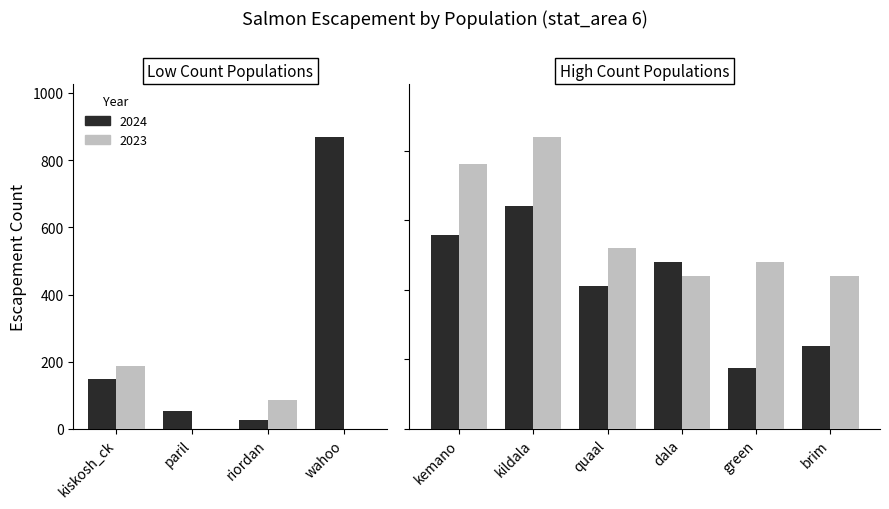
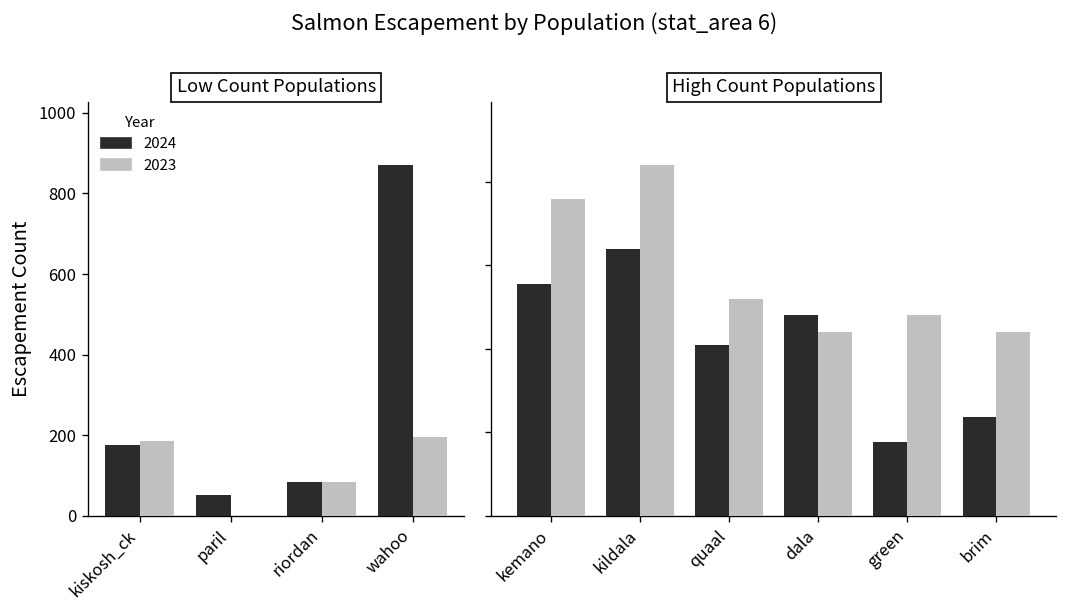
Low Count Populations, 2024, kiskosh_ck: 150 -> 180
Low Count Populations, 2024, riordan: 30 -> 90
Low Count Populations, 2023, wahoo: 0 -> 200
